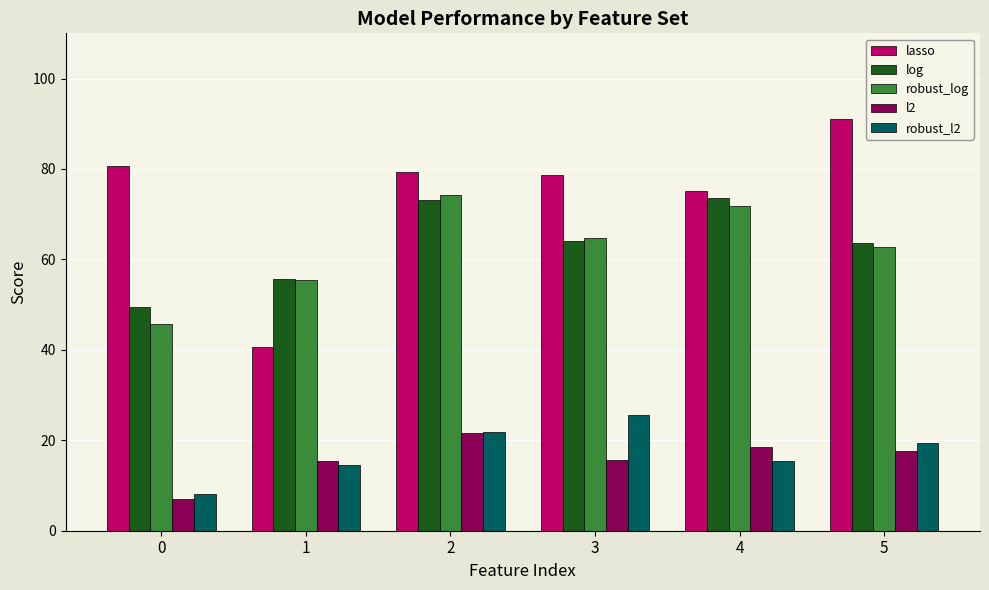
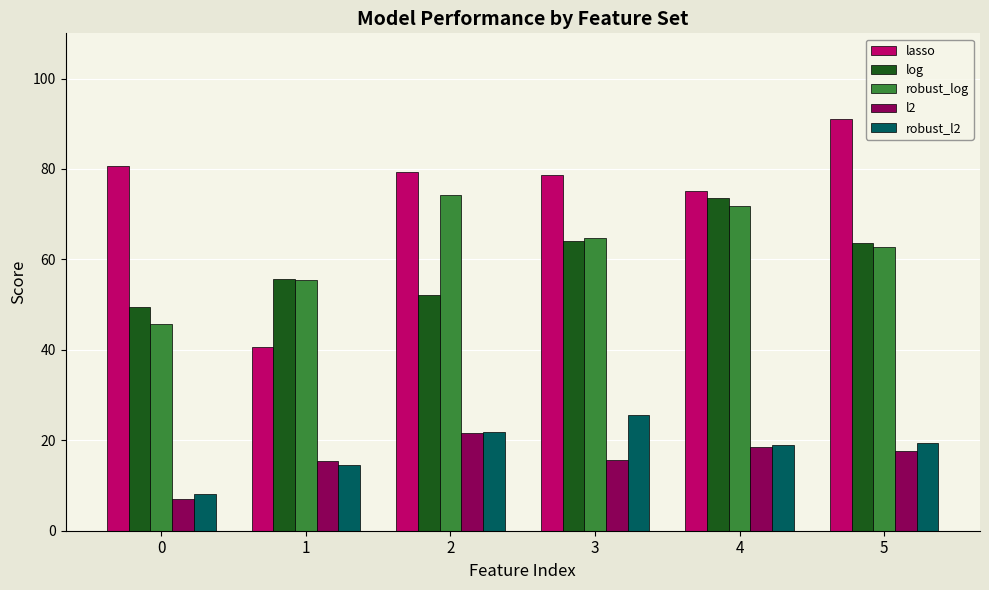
log, 2: 73 -> 52
robust_l2, 4: 16 -> 19
